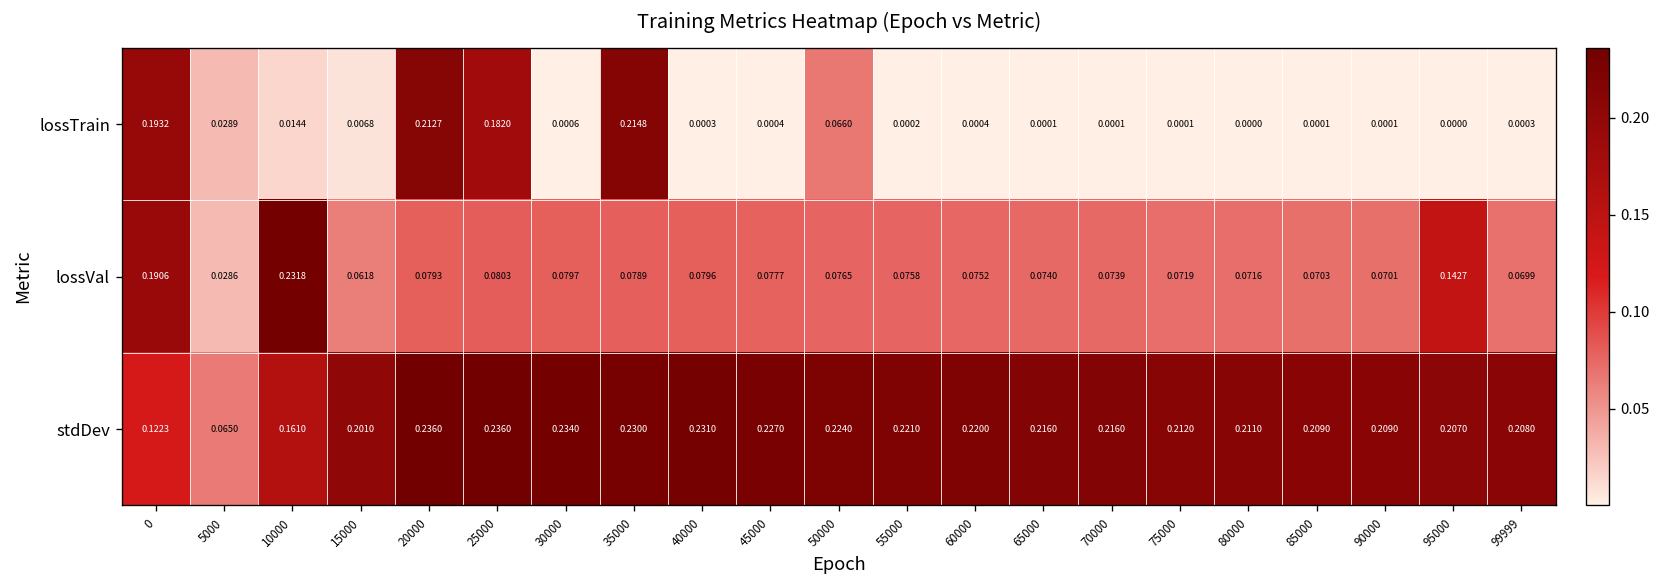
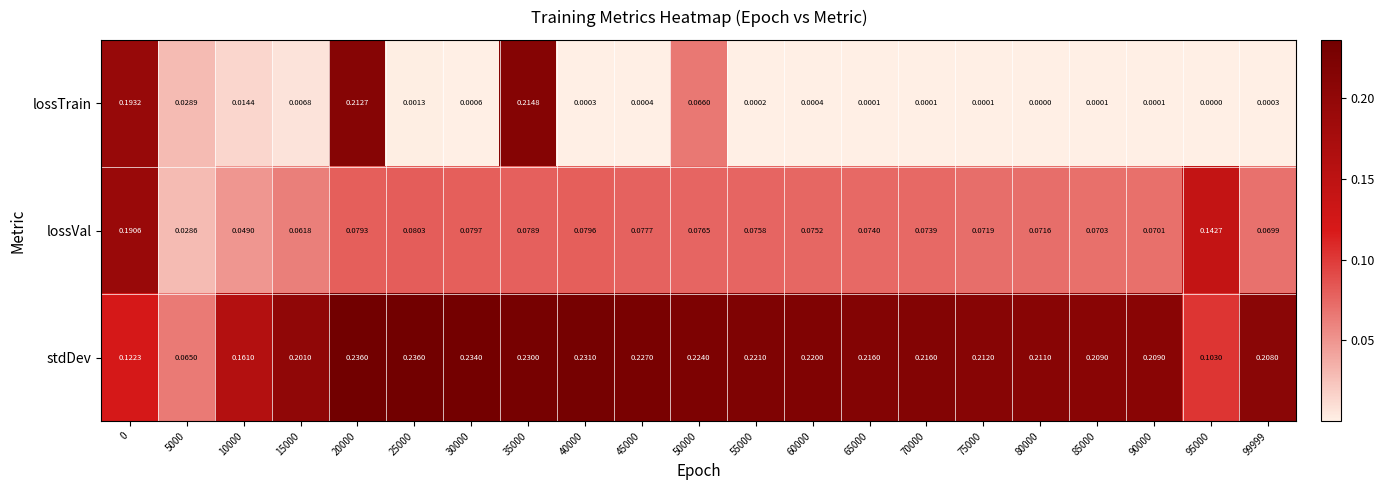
lossTrain, 25000: 0.1820 -> 0.0013
lossVal, 10000: 0.2318 -> 0.0490
stdDev, 95000: 0.2070 -> 0.1030
